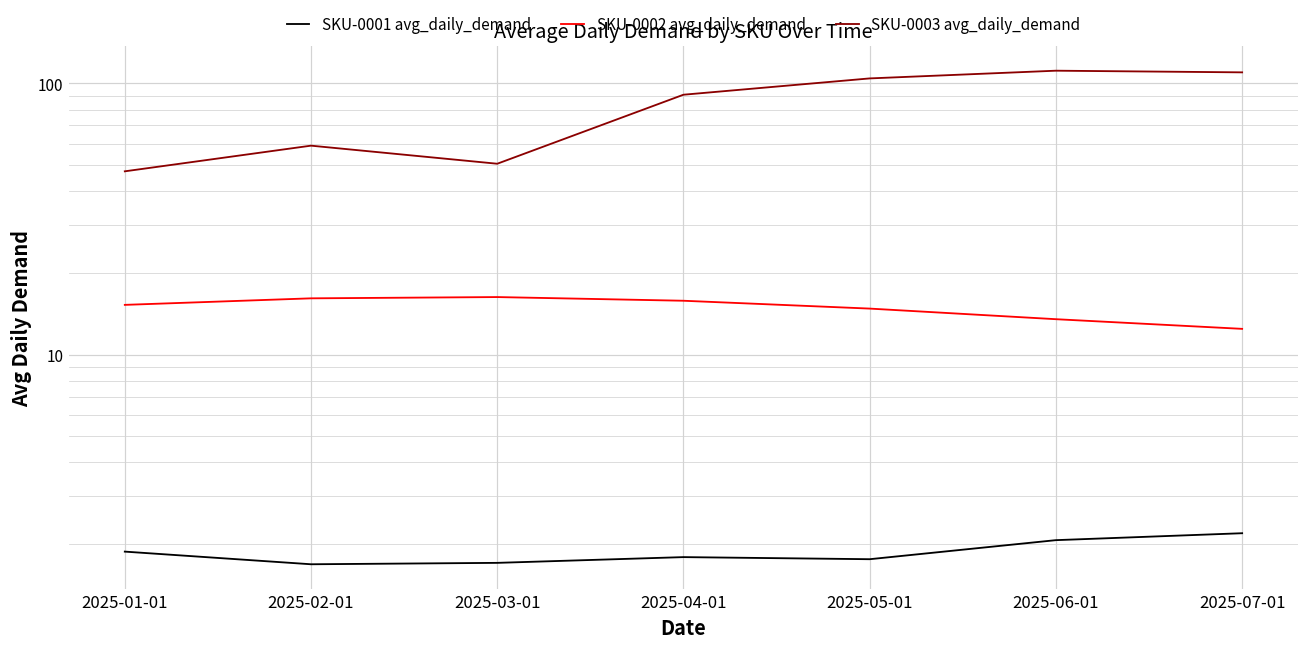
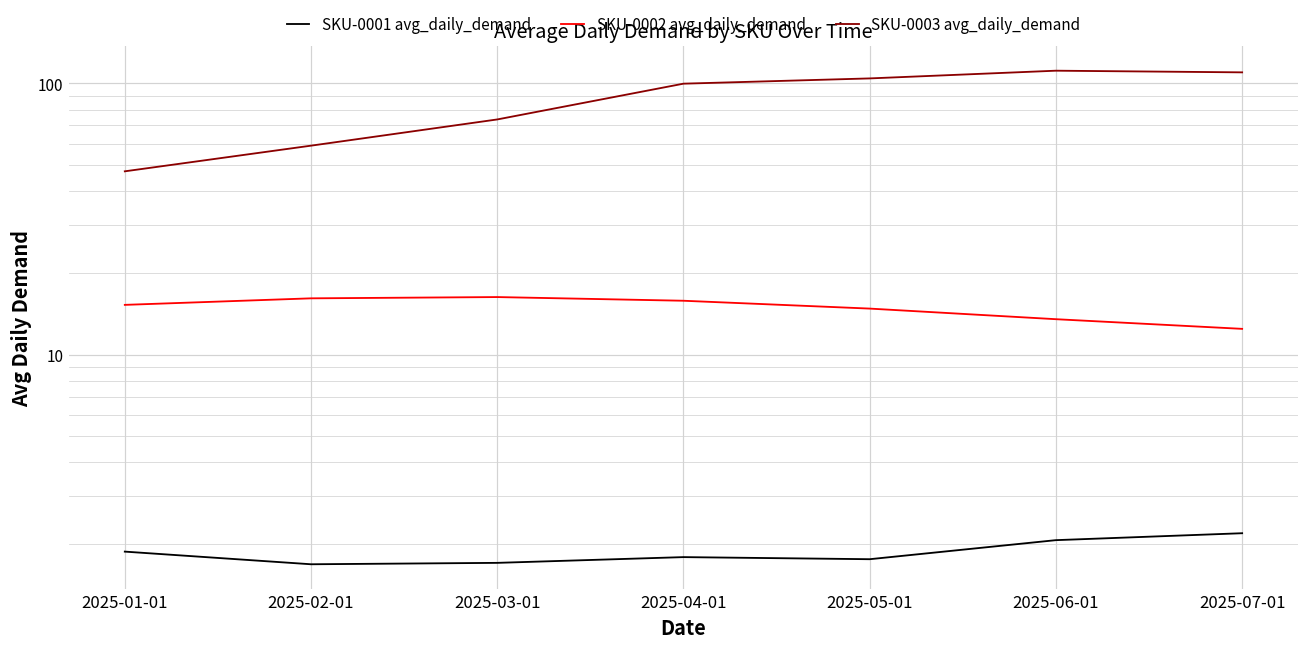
SKU-0003 avg_daily_demand, 2025-03-01: 51 -> 74
SKU-0003 avg_daily_demand, 2025-04-01: 91 -> 100
